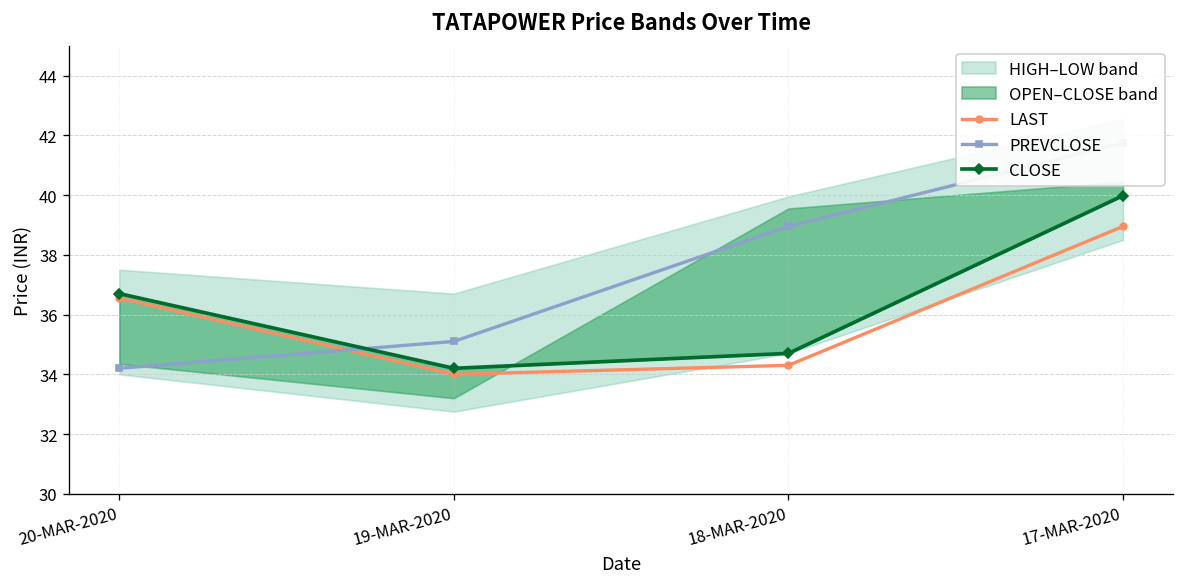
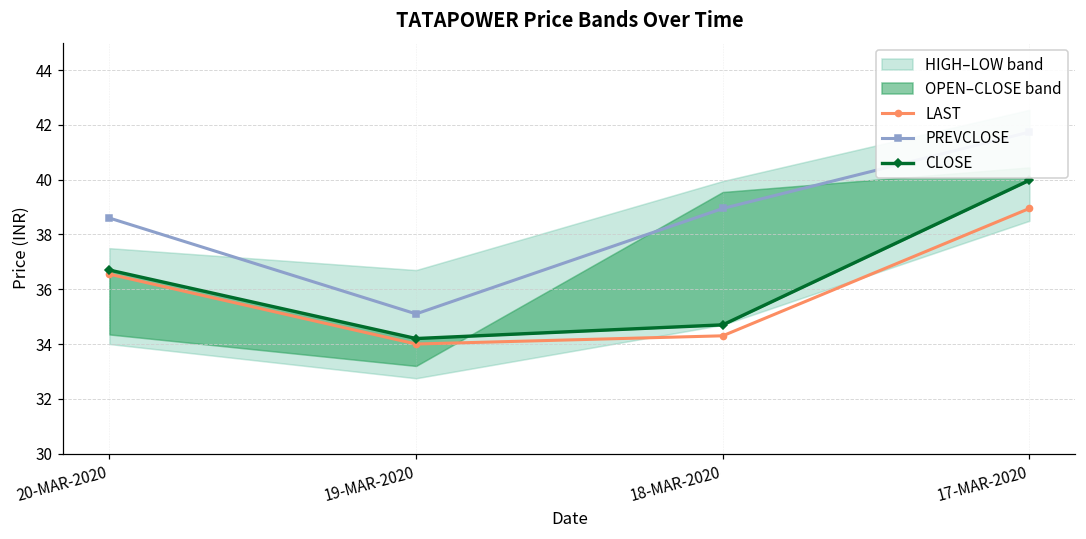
PREVCLOSE, 20-MAR-2020: 34.2 -> 38.6
